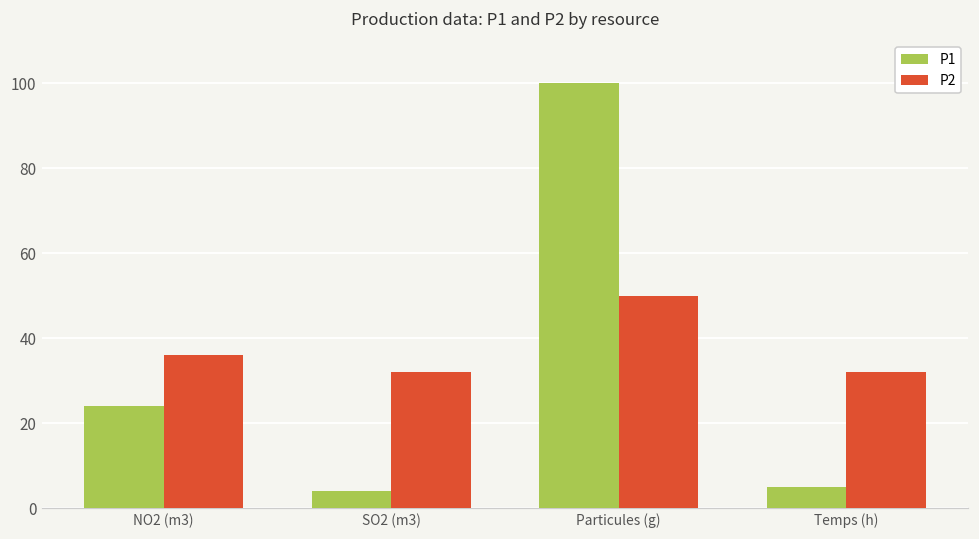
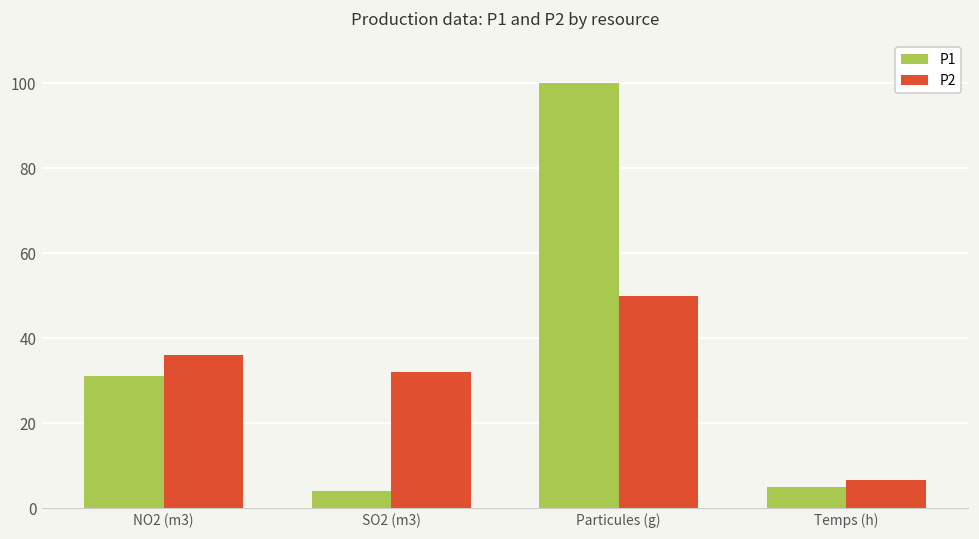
P1, NO2 (m3): 24 -> 31
P2, Temps (h): 32 -> 7
